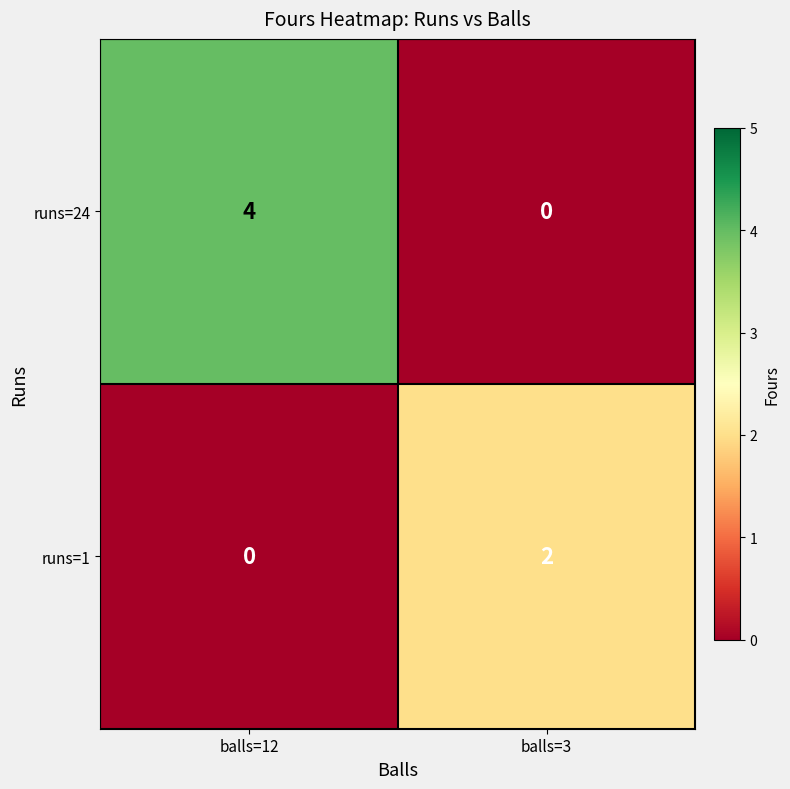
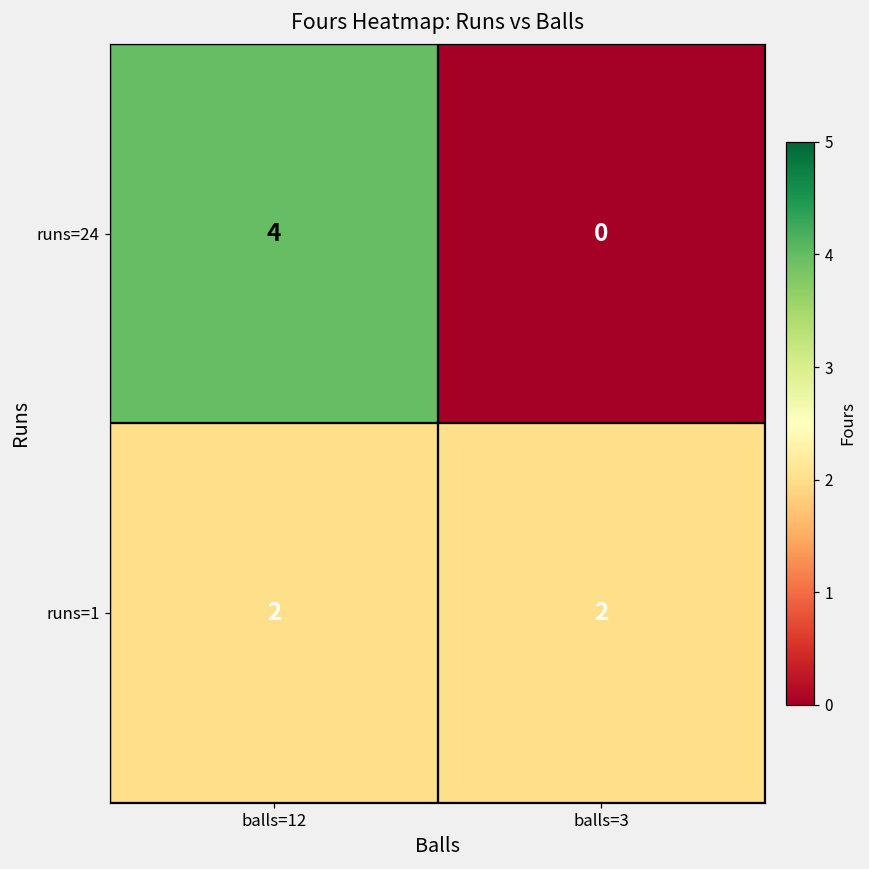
runs=1, balls=12: 0 -> 2
